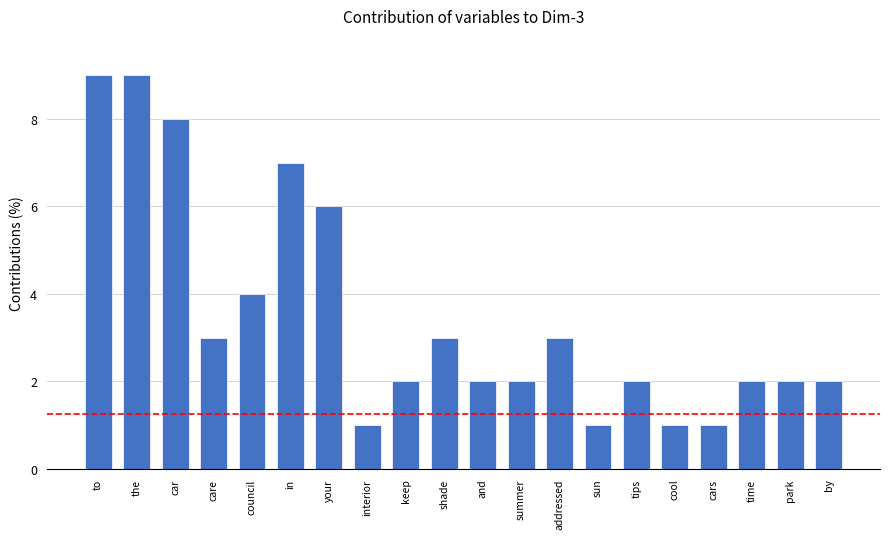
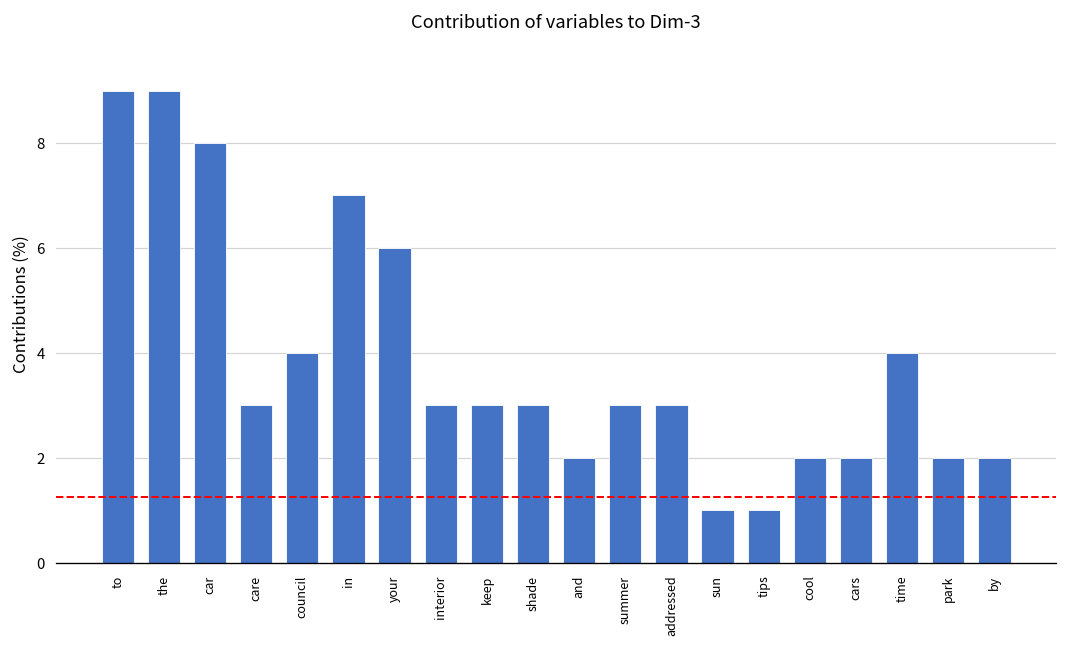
interior: 1 -> 3
keep: 2 -> 3
summer: 2 -> 3
tips: 2 -> 1
cool: 1 -> 2
cars: 1 -> 2
time: 2 -> 4
